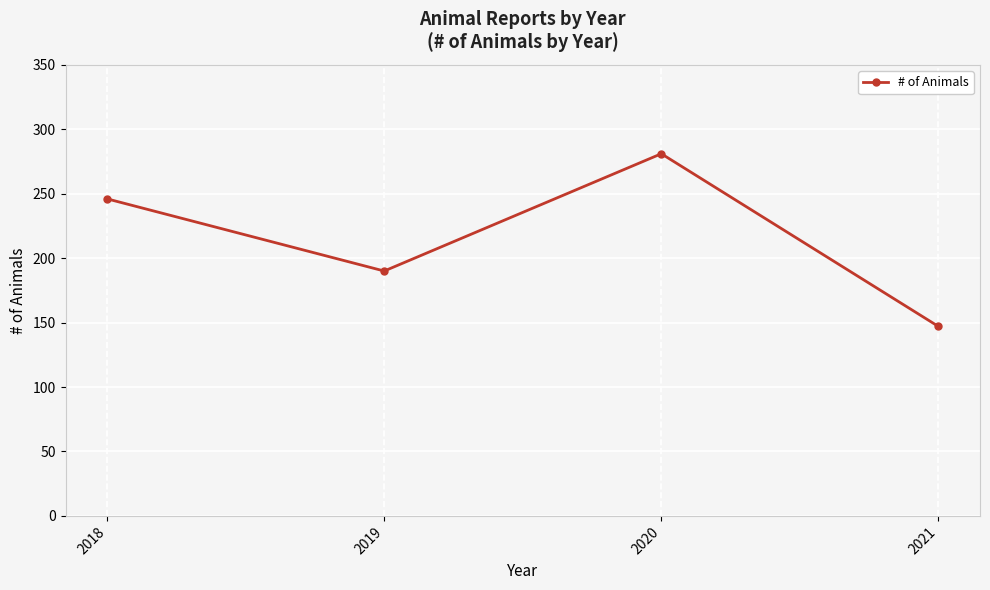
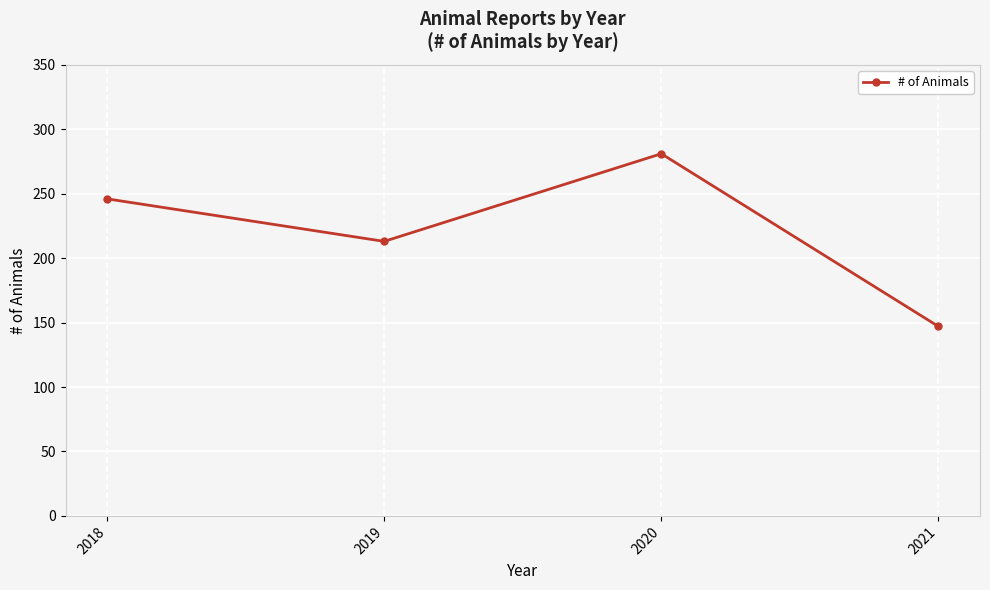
2019: 190 -> 213
